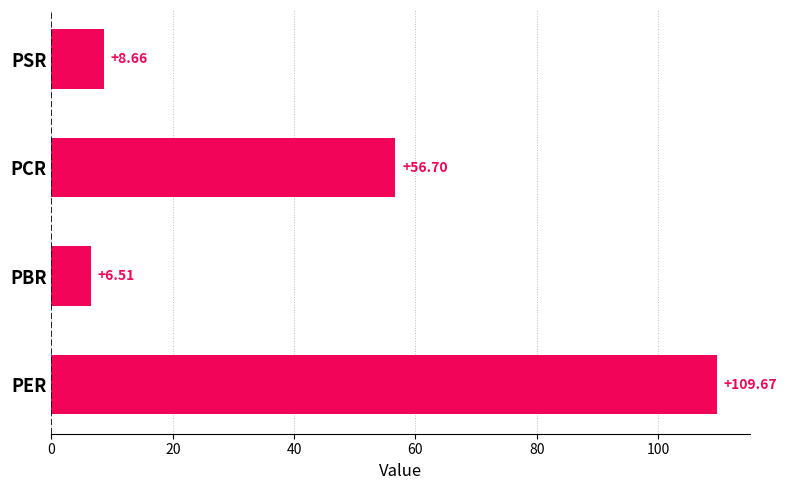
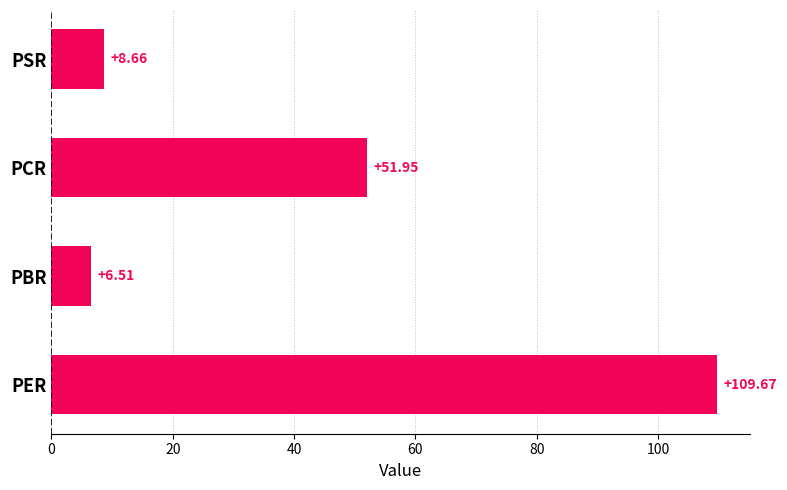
PCR: +56.70 -> +51.95
